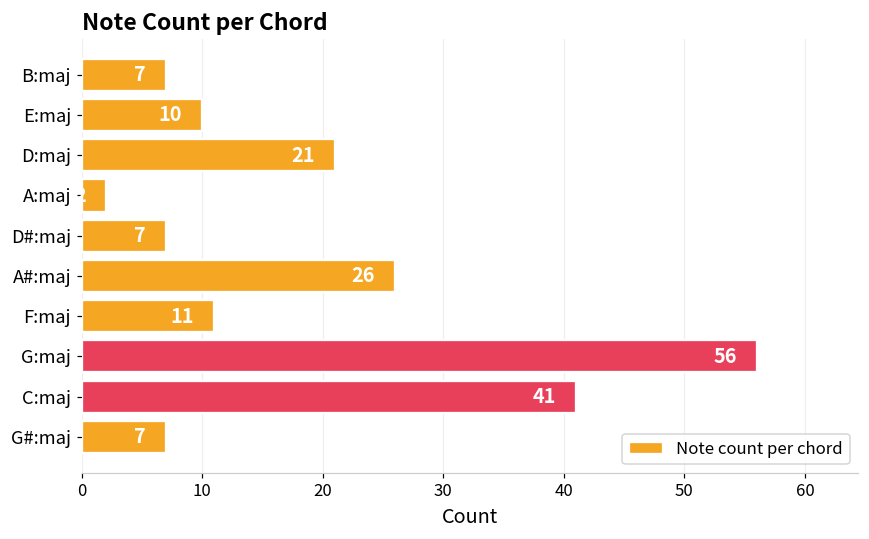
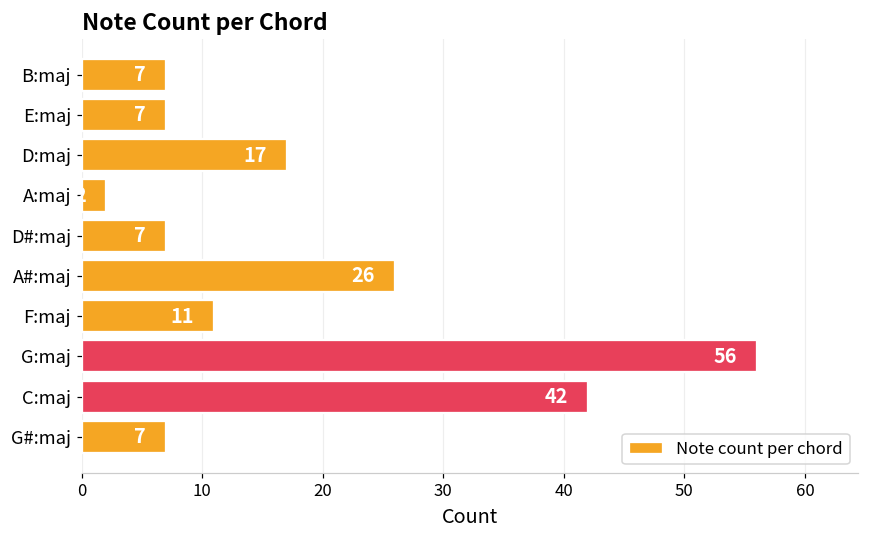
E:maj: 10 -> 7
D:maj: 21 -> 17
C:maj: 41 -> 42
